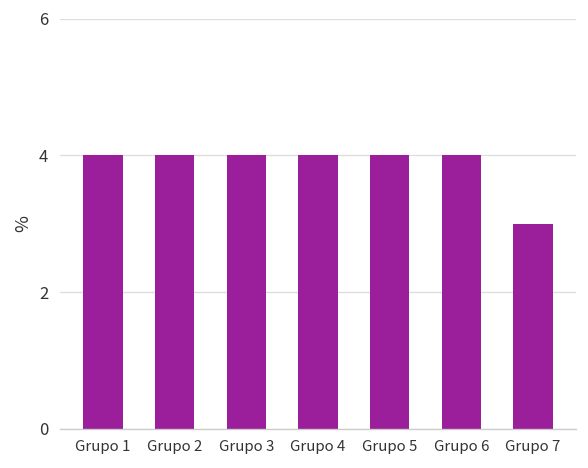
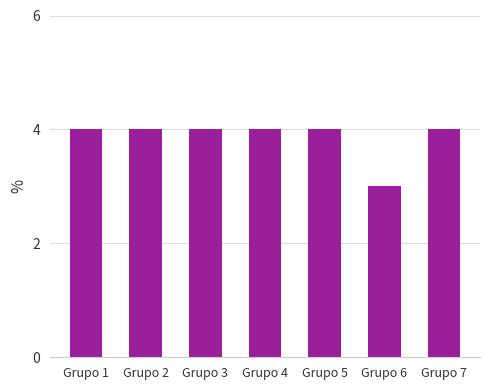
Grupo 6: 4 -> 3
Grupo 7: 3 -> 4
